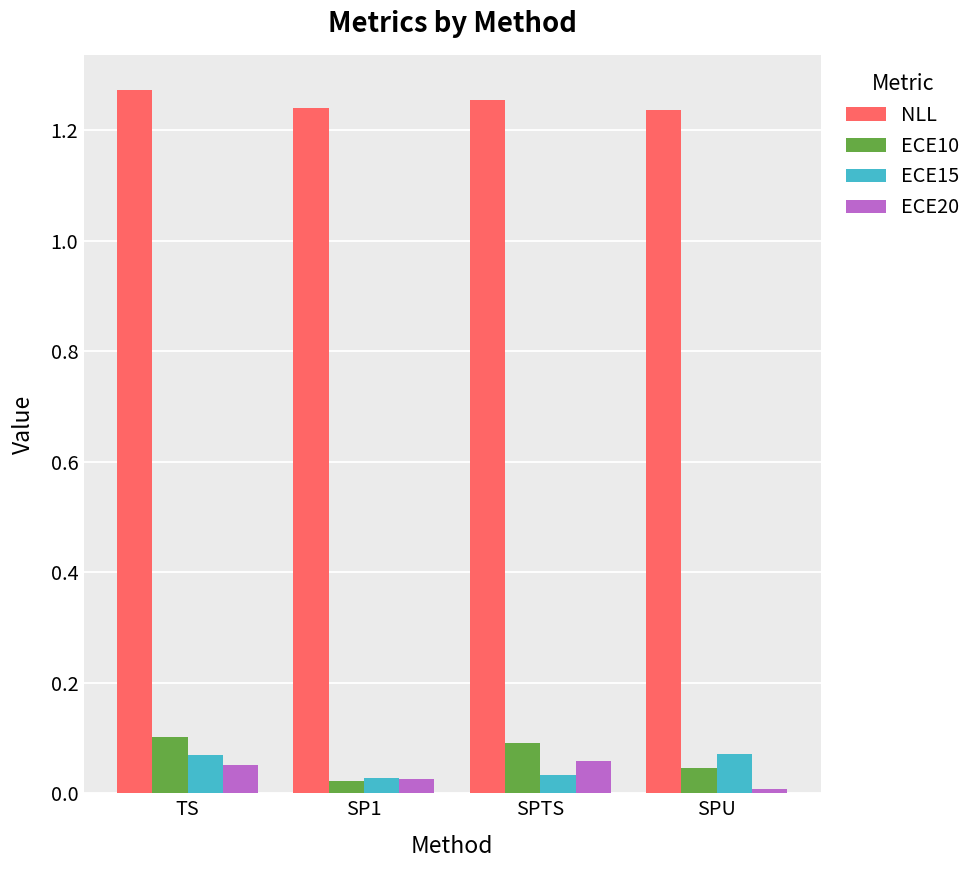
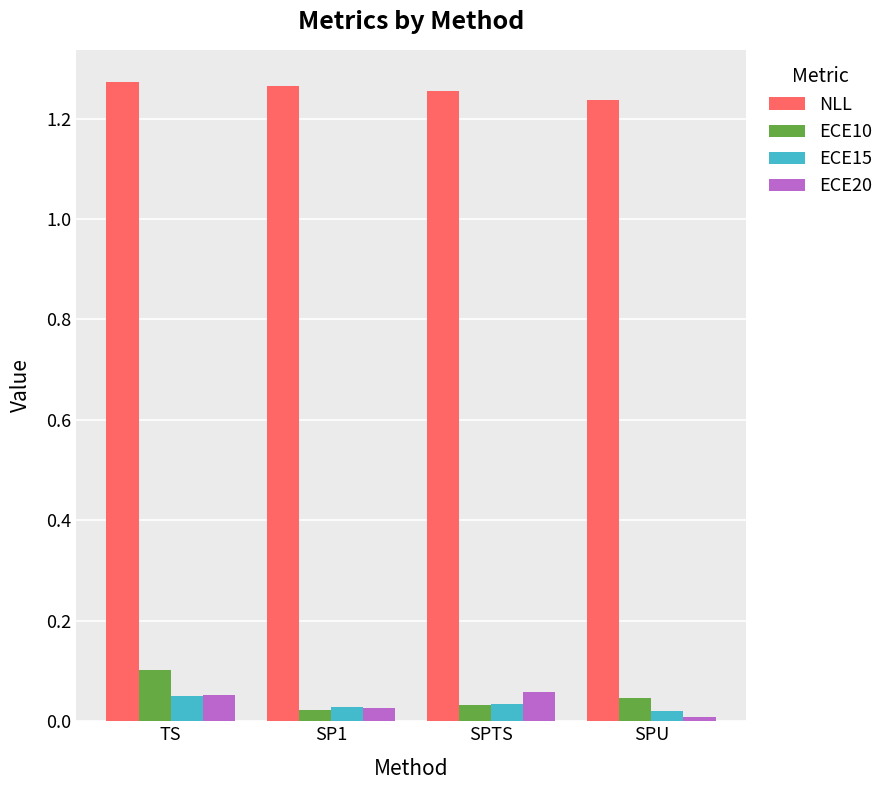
ECE15, TS: 0.07 -> 0.05
NLL, SP1: 1.24 -> 1.26
ECE10, SPTS: 0.09 -> 0.03
ECE15, SPU: 0.07 -> 0.02
